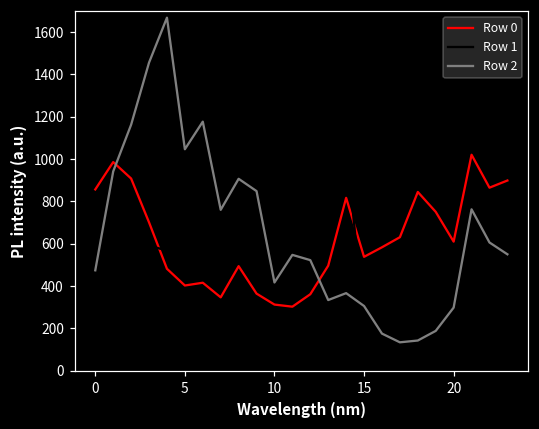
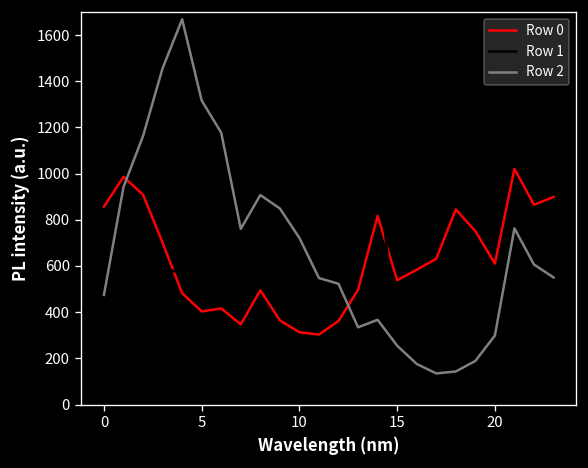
Row 2, 5: 1050 -> 1320
Row 2, 10: 420 -> 720
Row 2, 15: 310 -> 250
